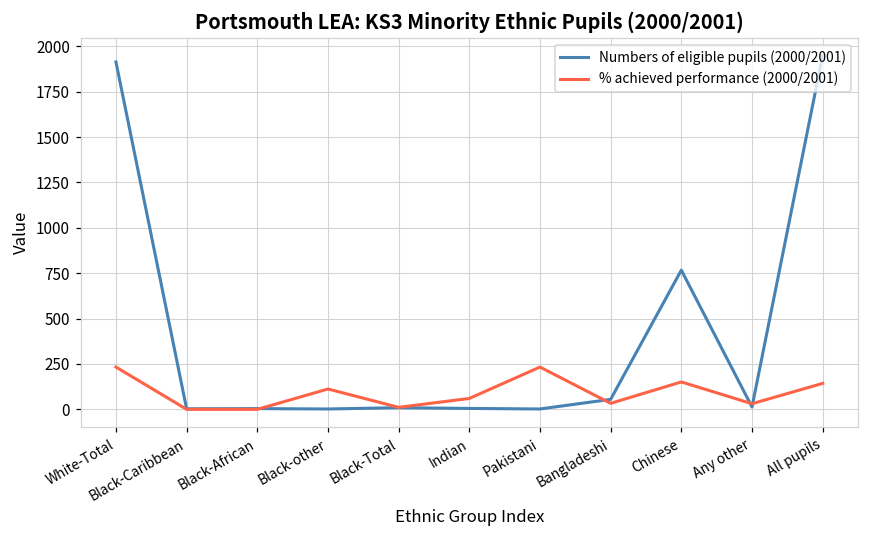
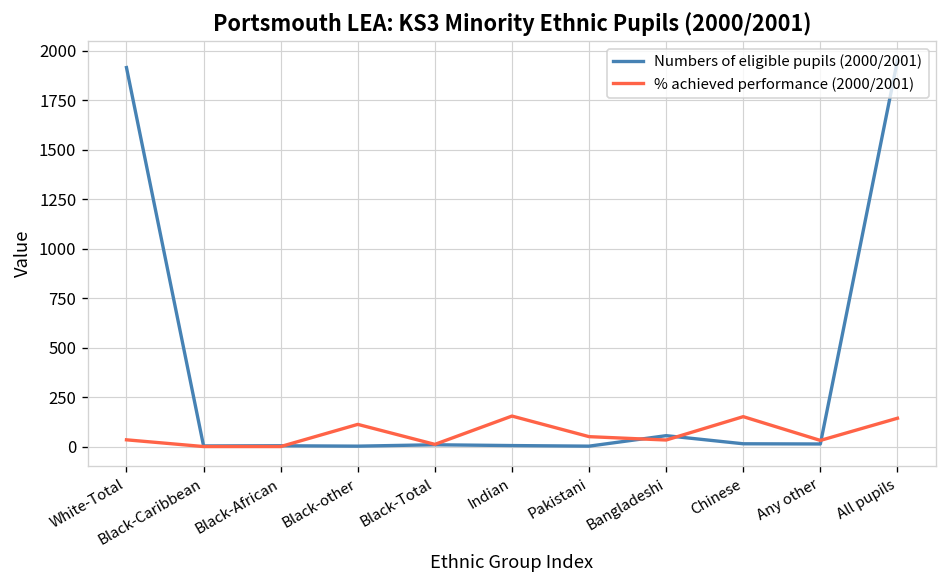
% achieved performance (2000/2001), White-Total: 230 -> 30
% achieved performance (2000/2001), Indian: 60 -> 150
% achieved performance (2000/2001), Pakistani: 230 -> 50
Numbers of eligible pupils (2000/2001), Chinese: 770 -> 10
